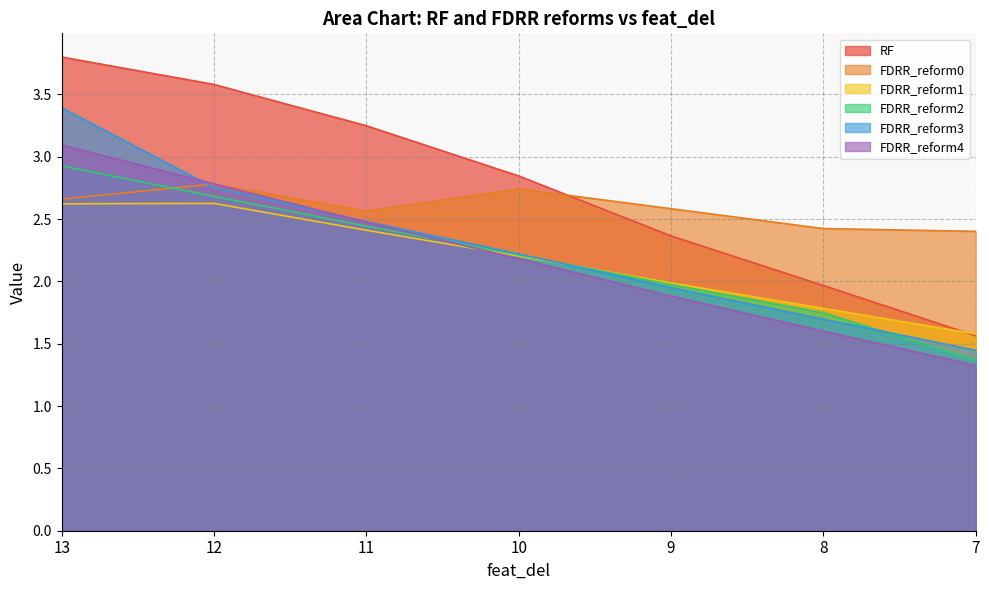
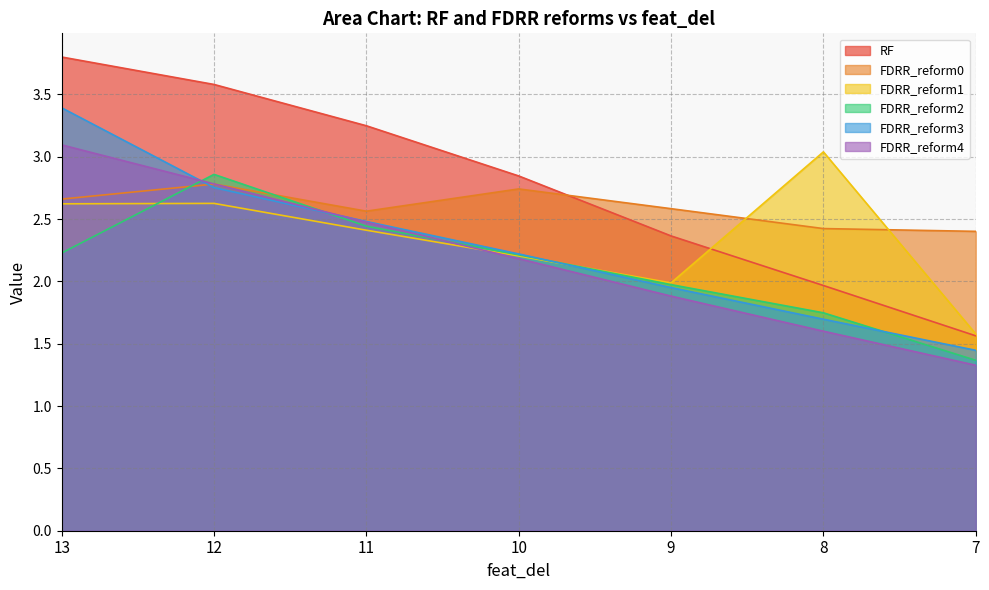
FDRR_reform2, 13: 2.93 -> 2.23
FDRR_reform2, 12: 2.68 -> 2.86
FDRR_reform1, 8: 1.78 -> 3.04
